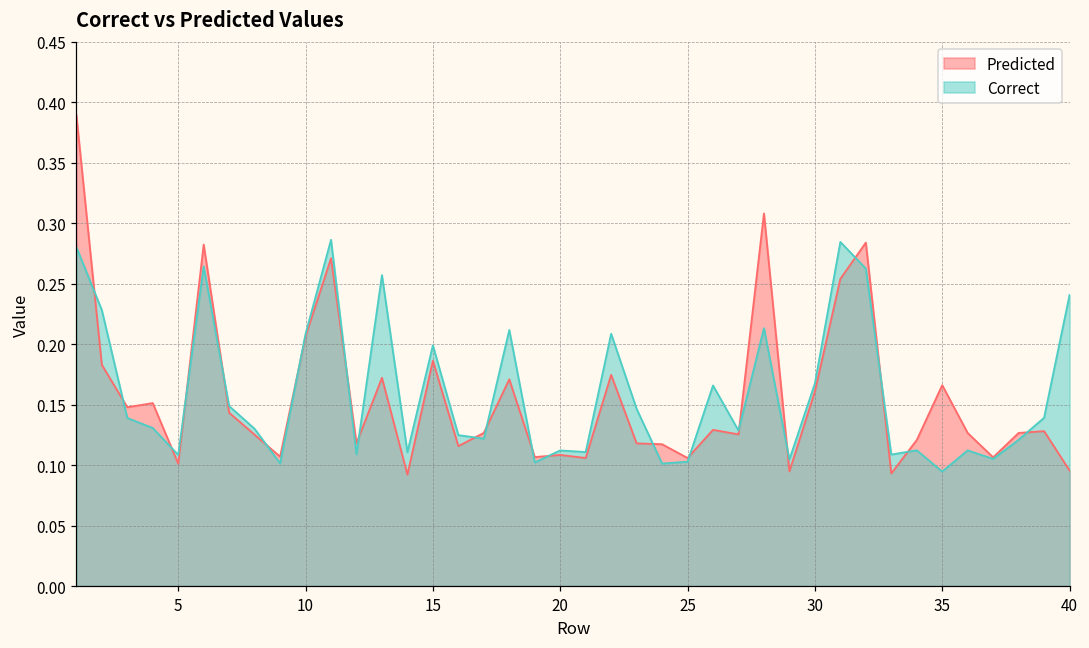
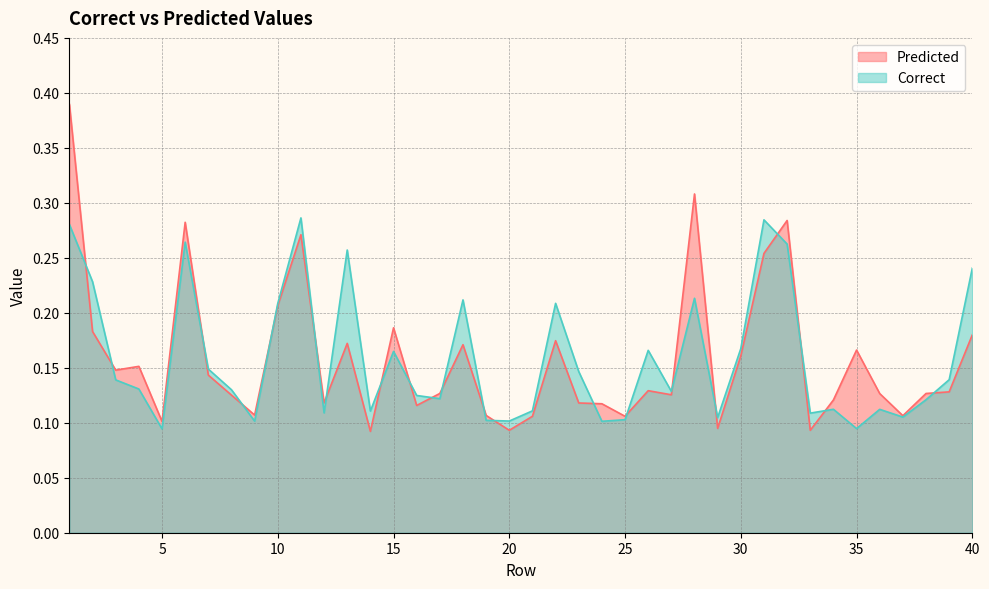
Correct, 5: 0.108 -> 0.094
Correct, 15: 0.199 -> 0.165
Predicted, 20: 0.108 -> 0.093
Correct, 20: 0.112 -> 0.102
Predicted, 40: 0.096 -> 0.180
